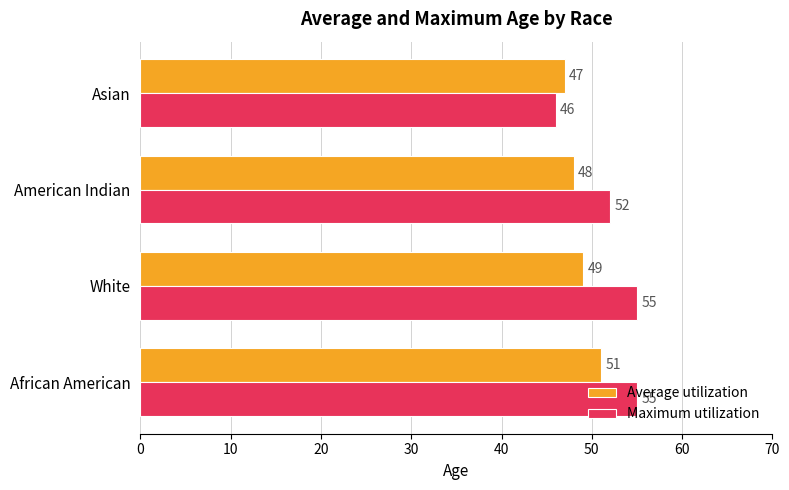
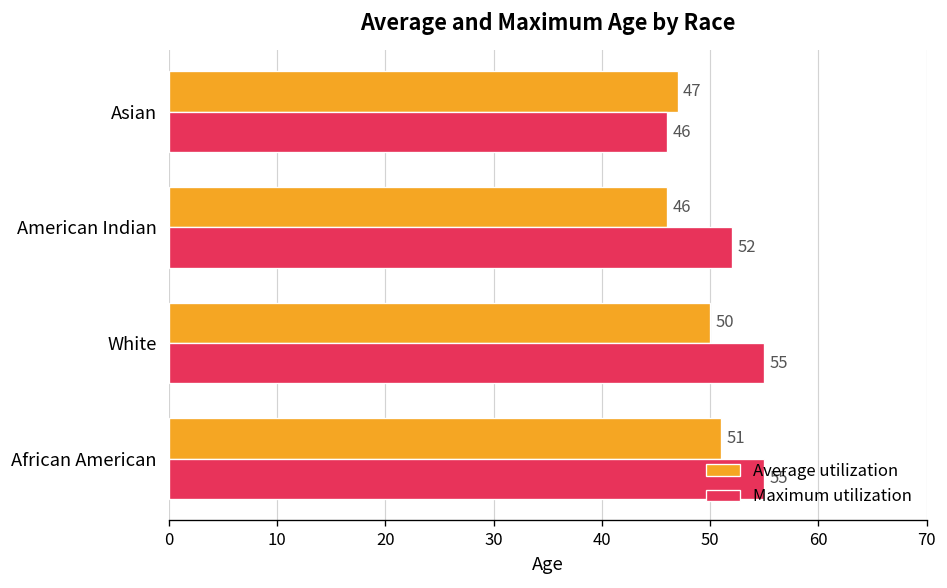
Average utilization, American Indian: 48 -> 46
Average utilization, White: 49 -> 50
